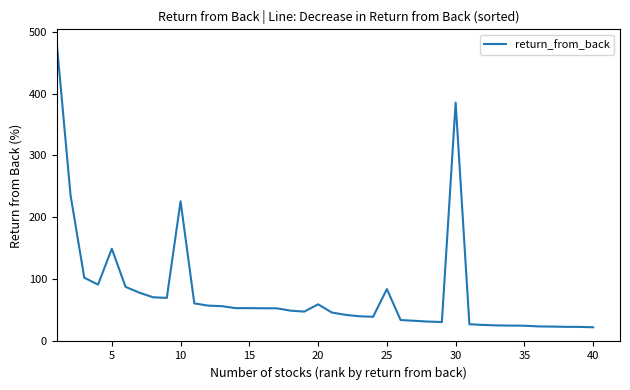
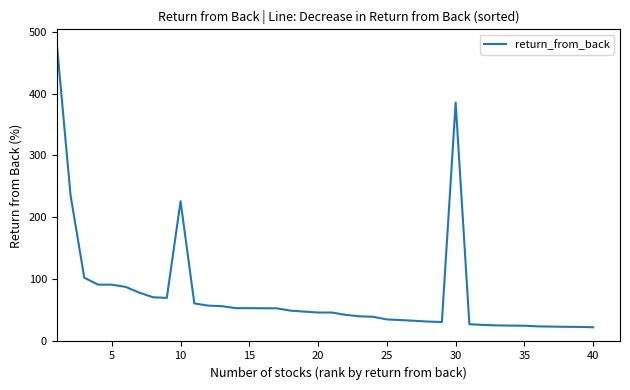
5: 150 -> 90
20: 60 -> 50
25: 80 -> 30
